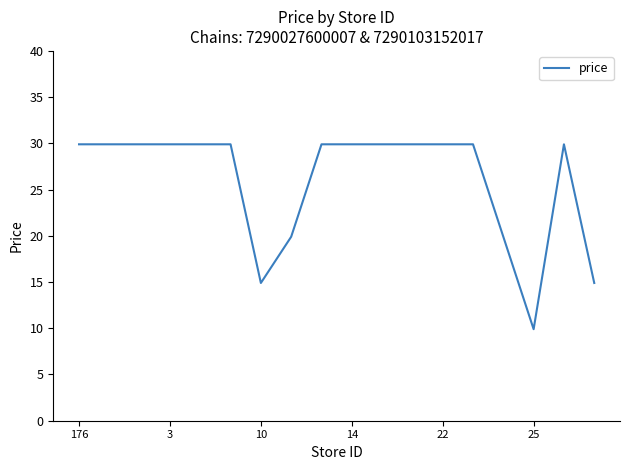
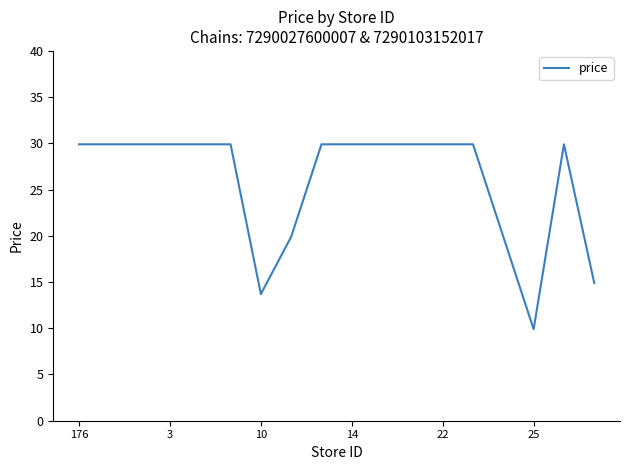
10: 15 -> 14
